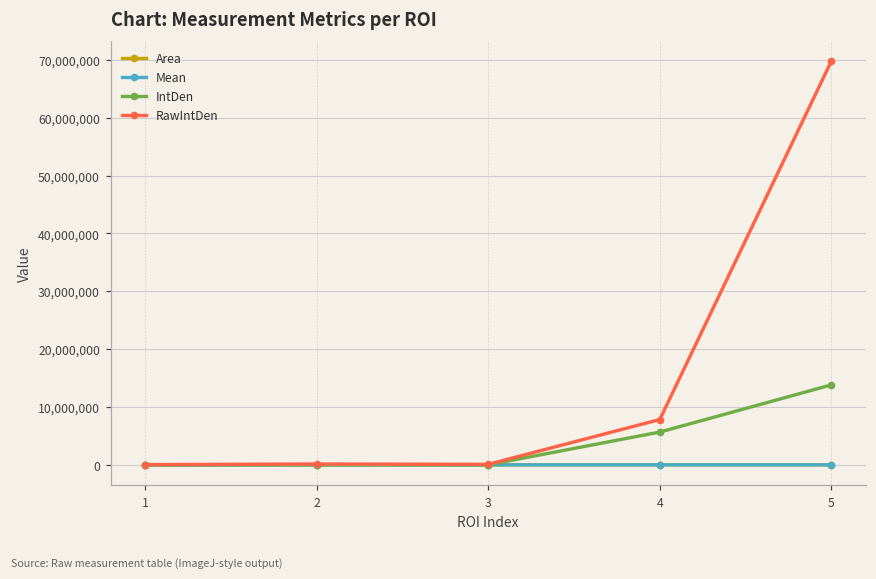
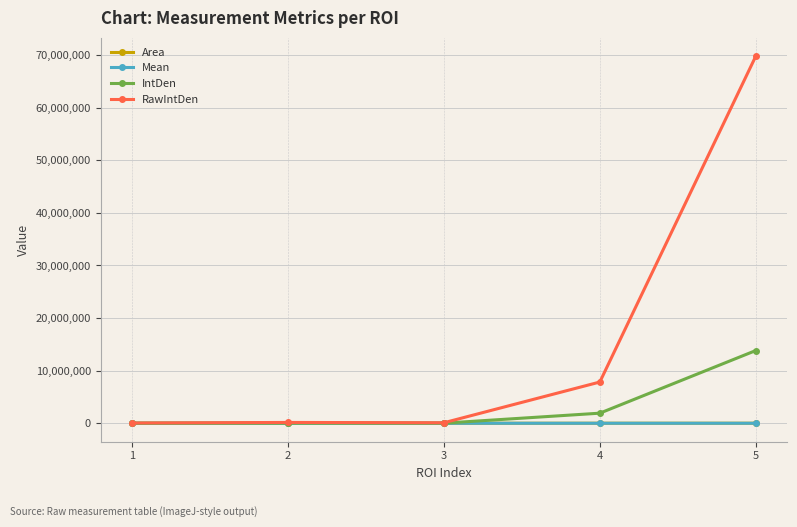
IntDen, 4: 6,000,000 -> 2,000,000
